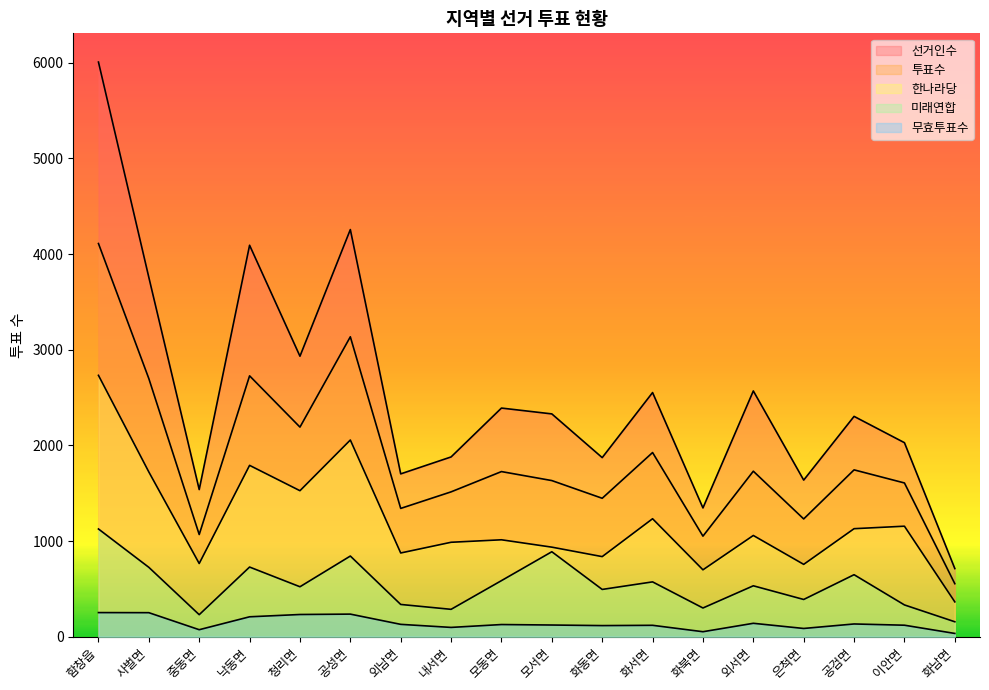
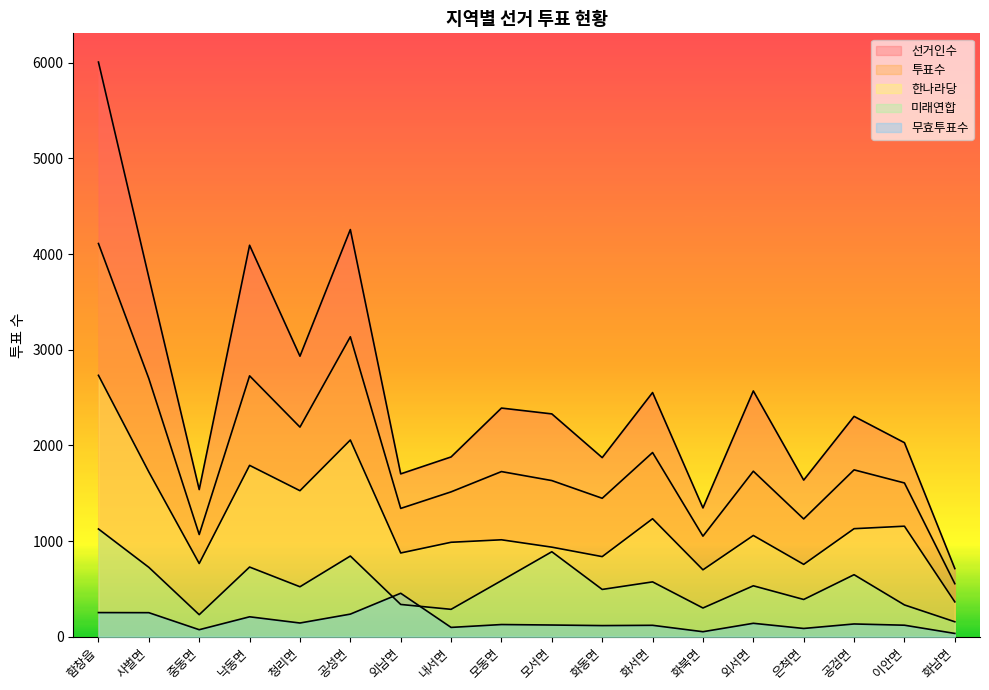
무효투표수, 청리면: 200 -> 100
무효투표수, 외남면: 100 -> 500
